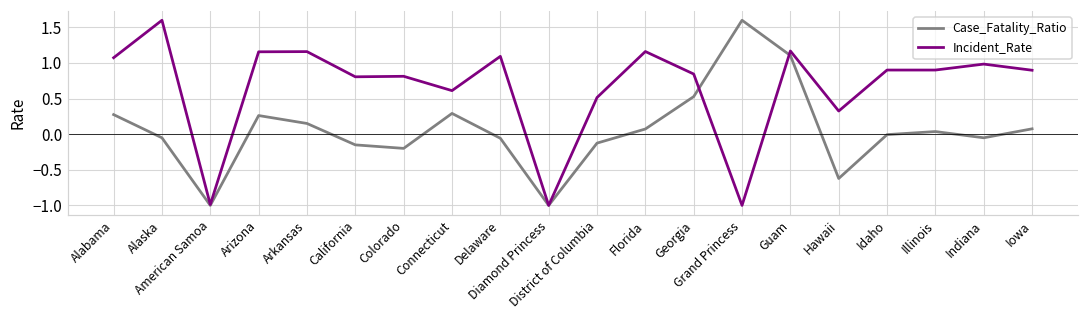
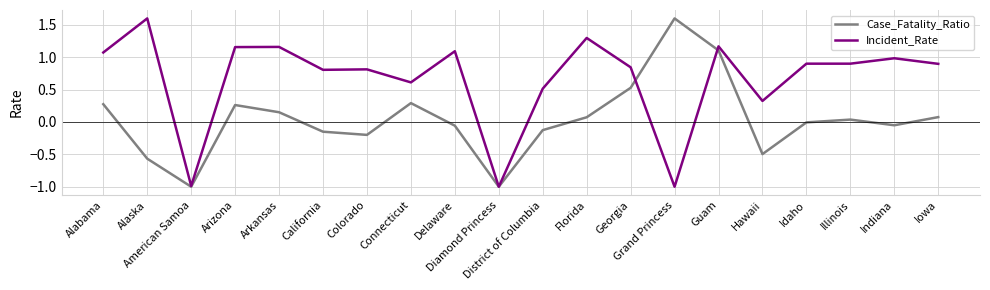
Case_Fatality_Ratio, Alaska: -0.1 -> -0.6
Incident_Rate, Florida: 1.2 -> 1.3
Case_Fatality_Ratio, Hawaii: -0.6 -> -0.5
